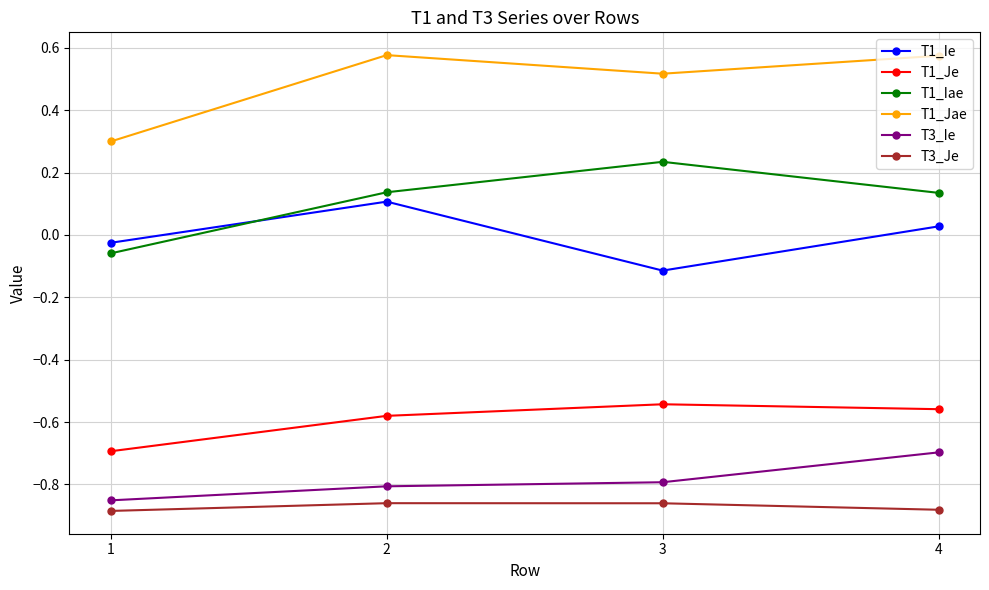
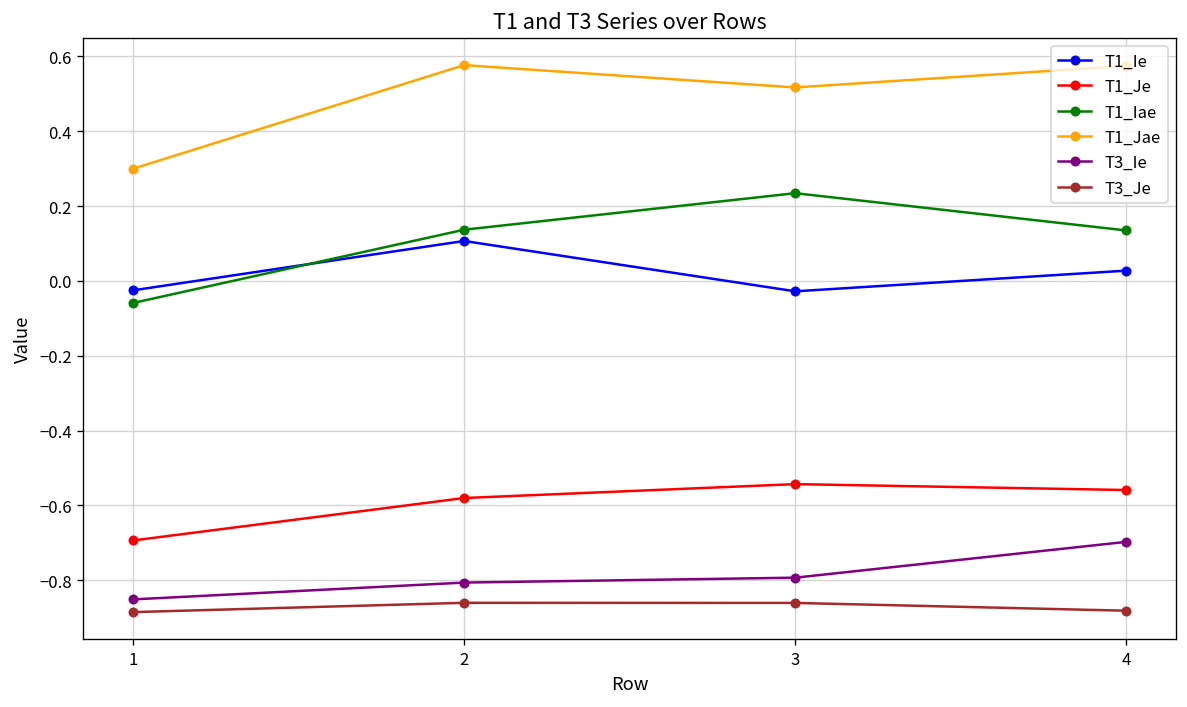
T1_Ie, 3: -0.11 -> -0.03
